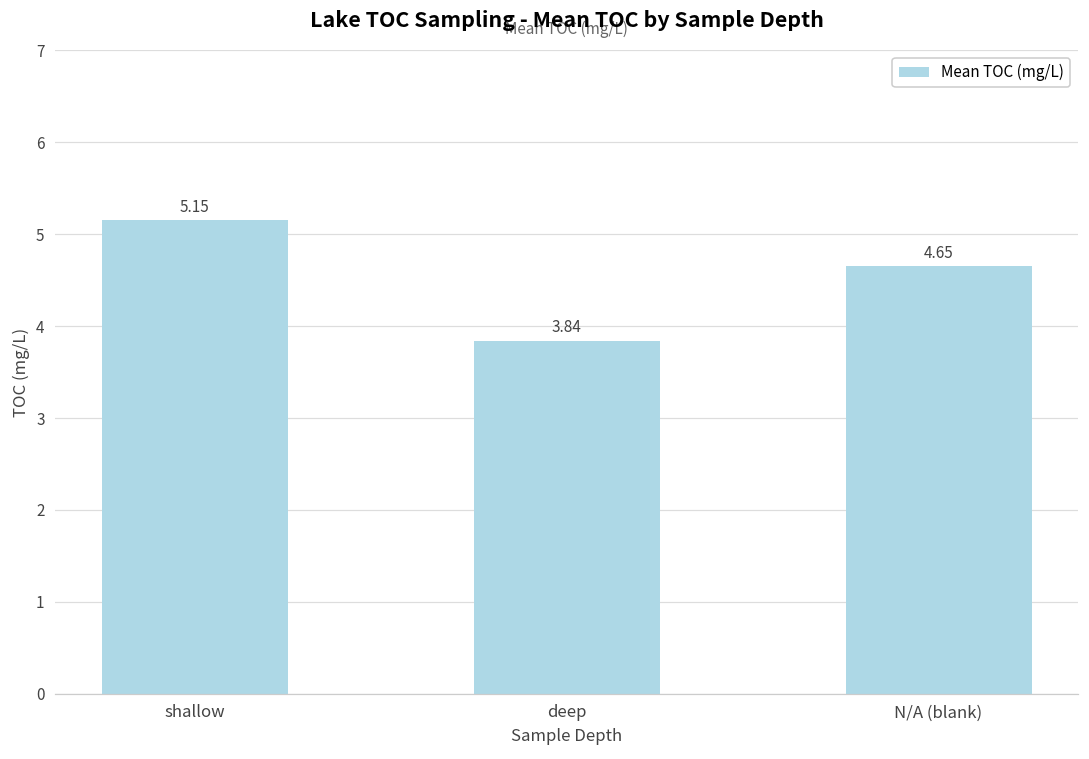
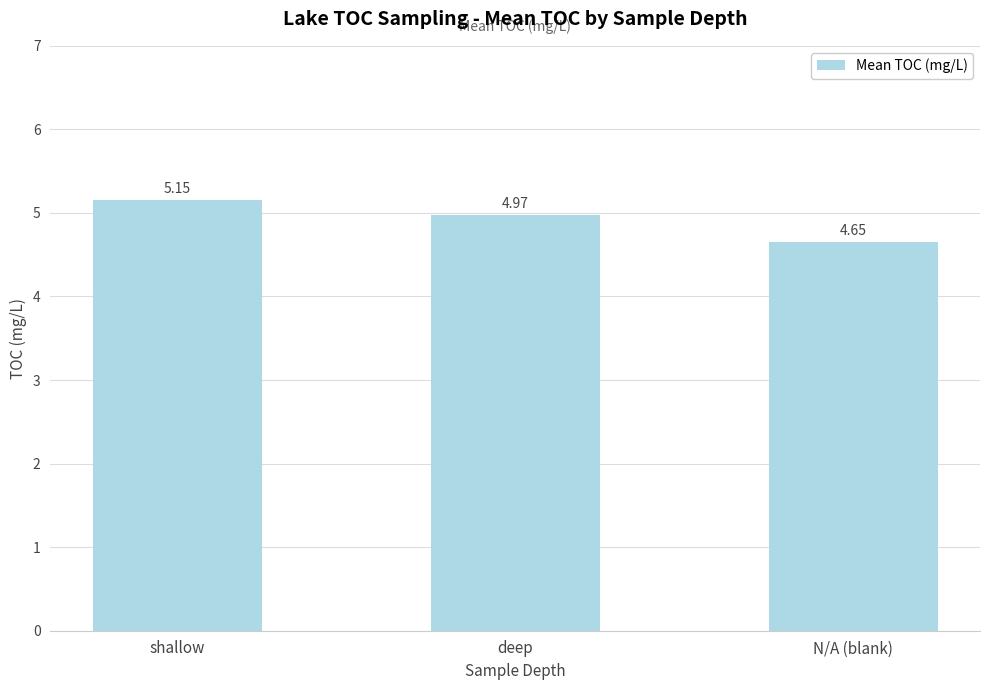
deep: 3.84 -> 4.97
